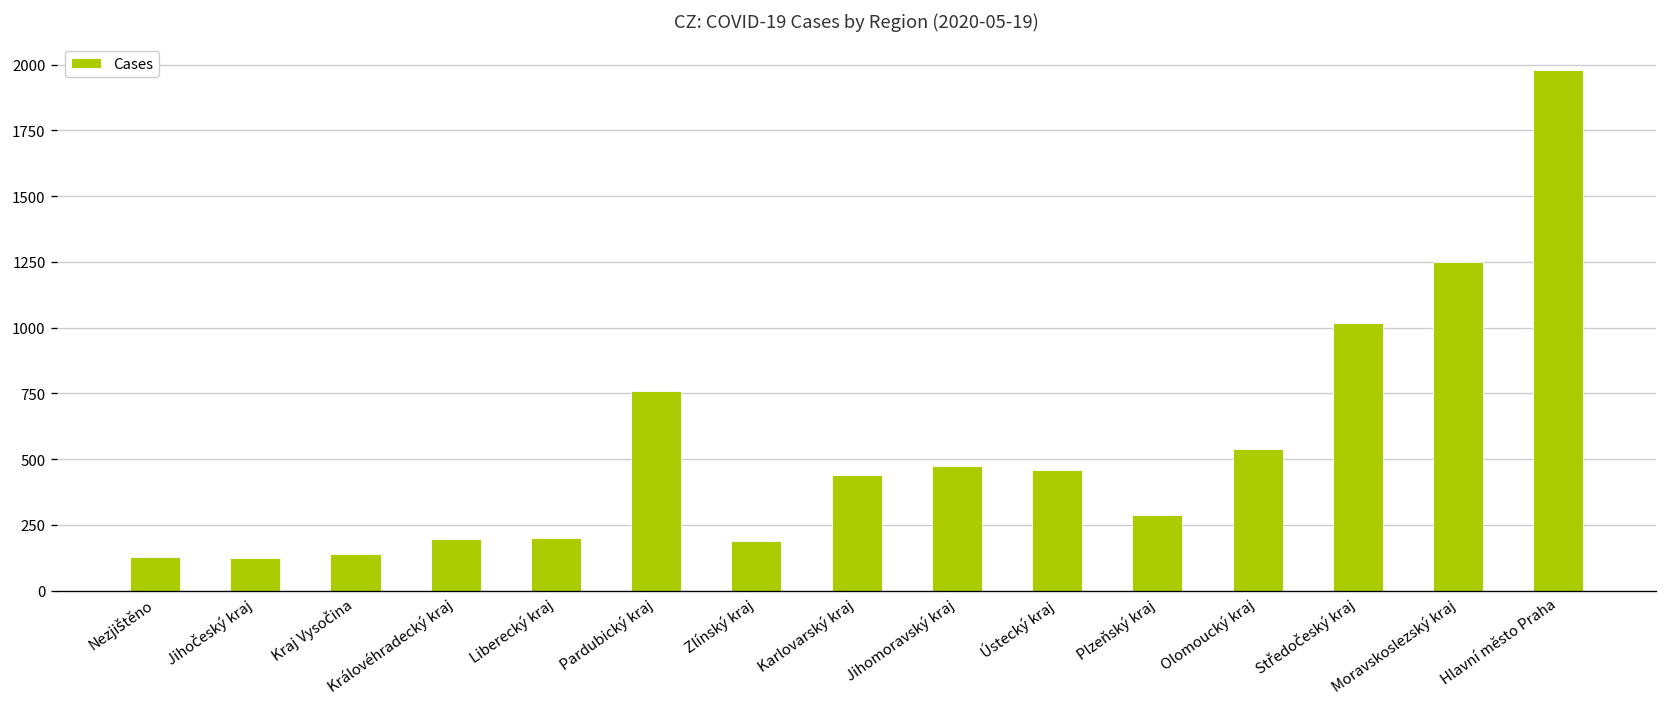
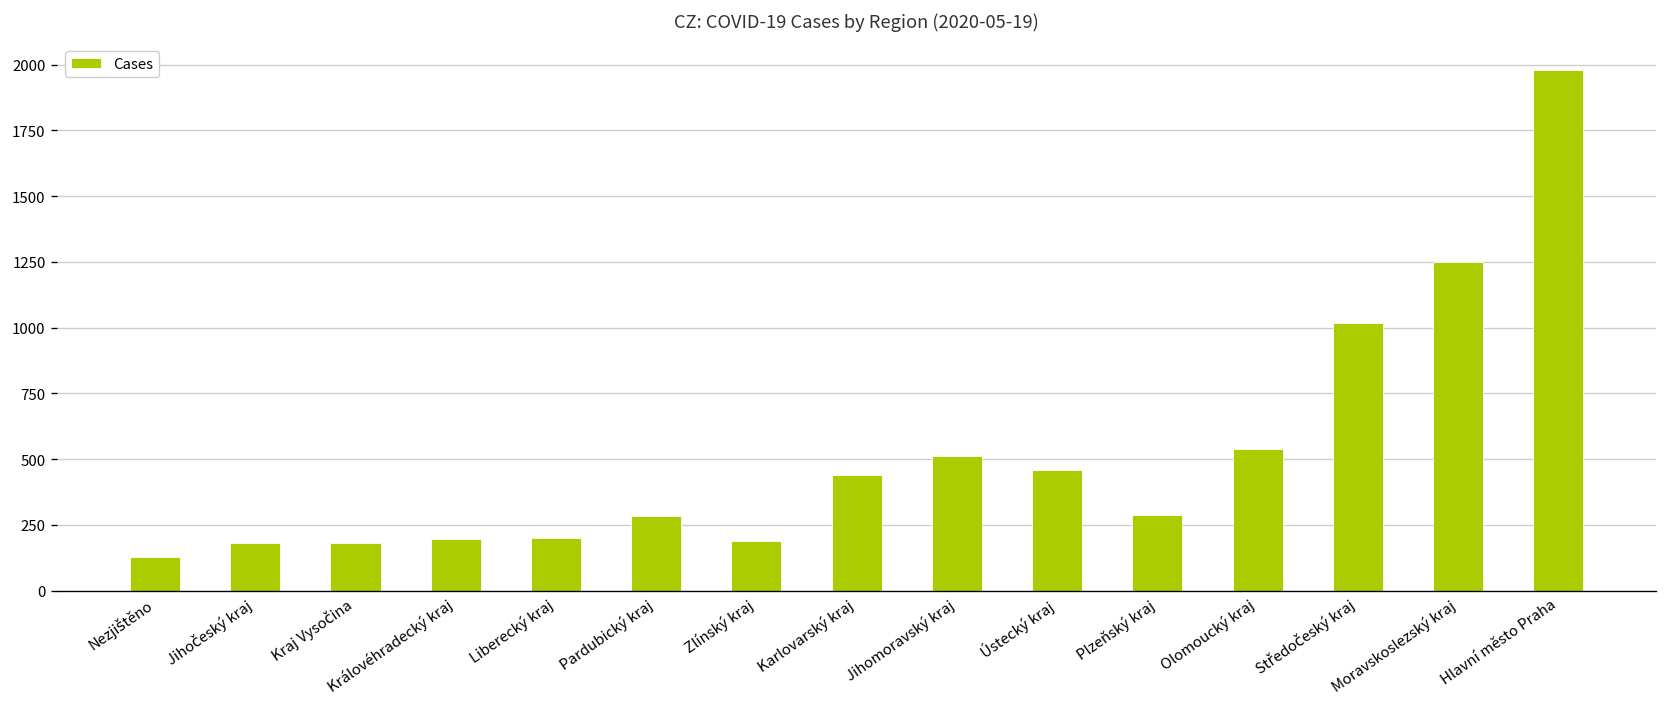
Jihočeský kraj: 120 -> 180
Kraj Vysočina: 140 -> 180
Pardubický kraj: 760 -> 280
Jihomoravský kraj: 480 -> 510
